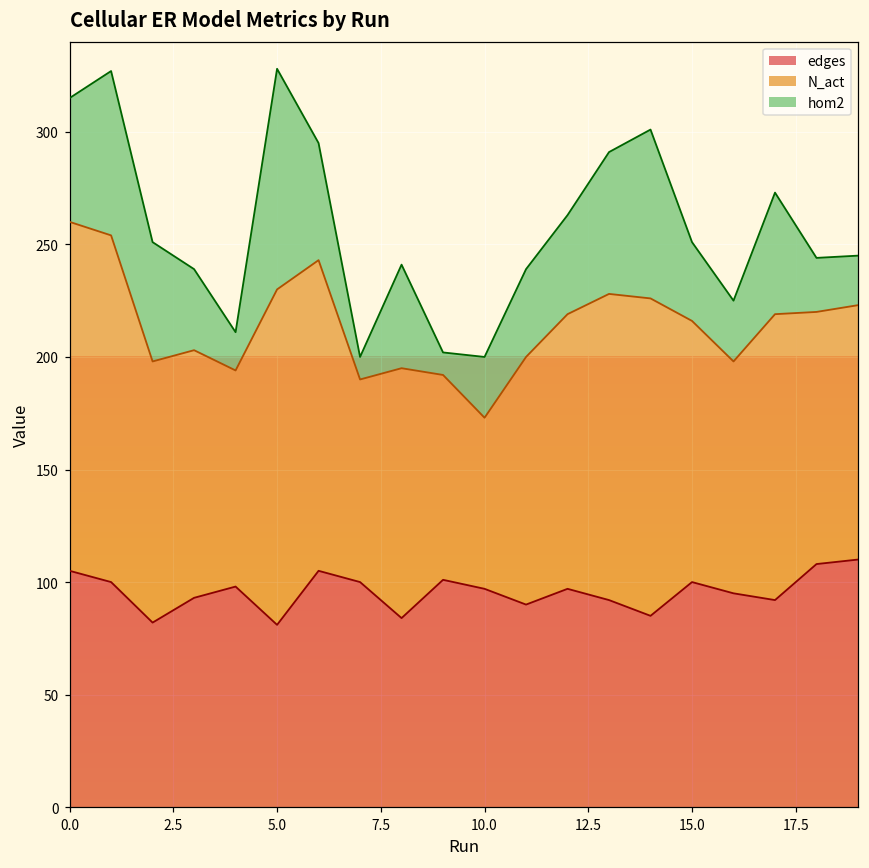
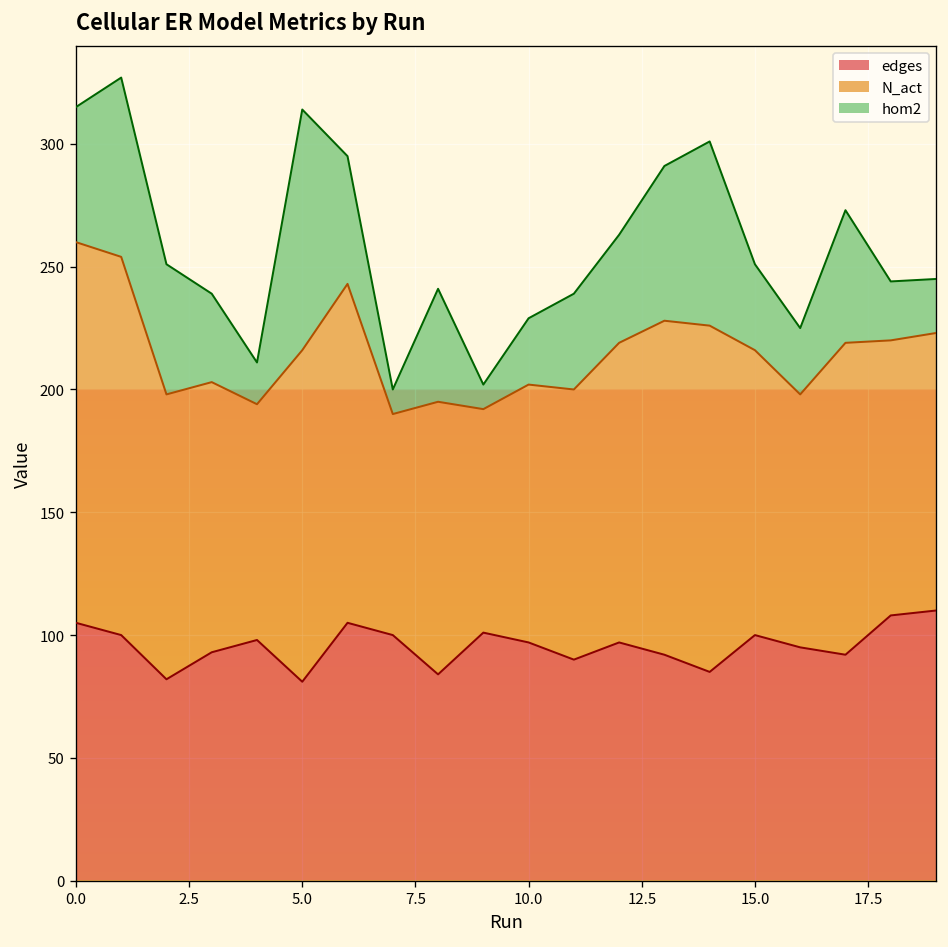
N_act, 5.0: 149 -> 135
N_act, 10.0: 76 -> 105
